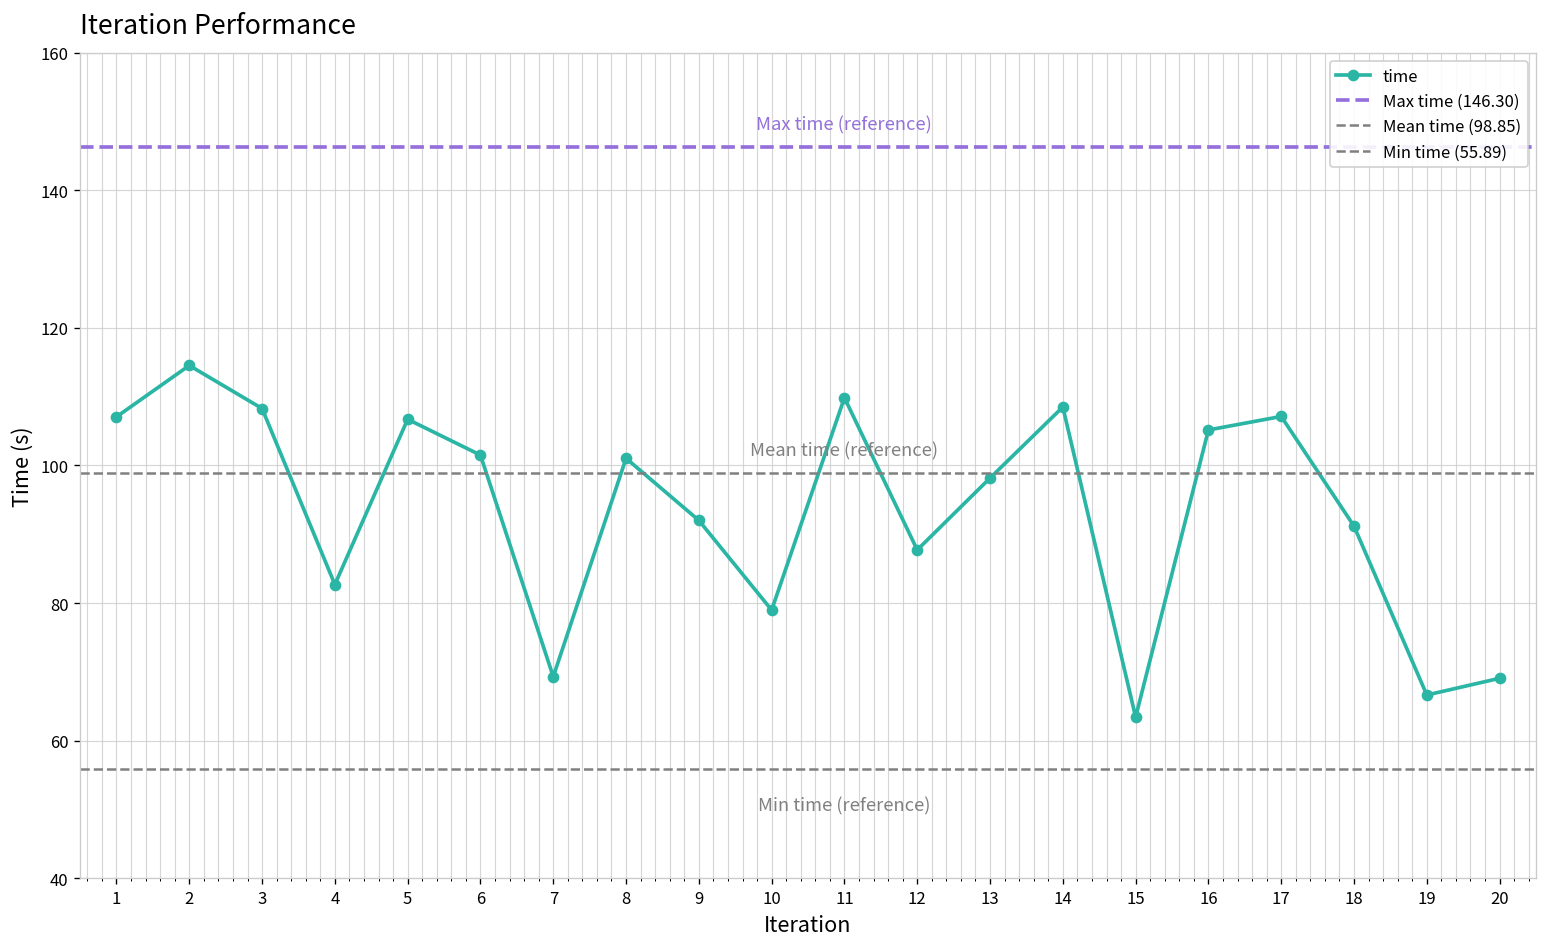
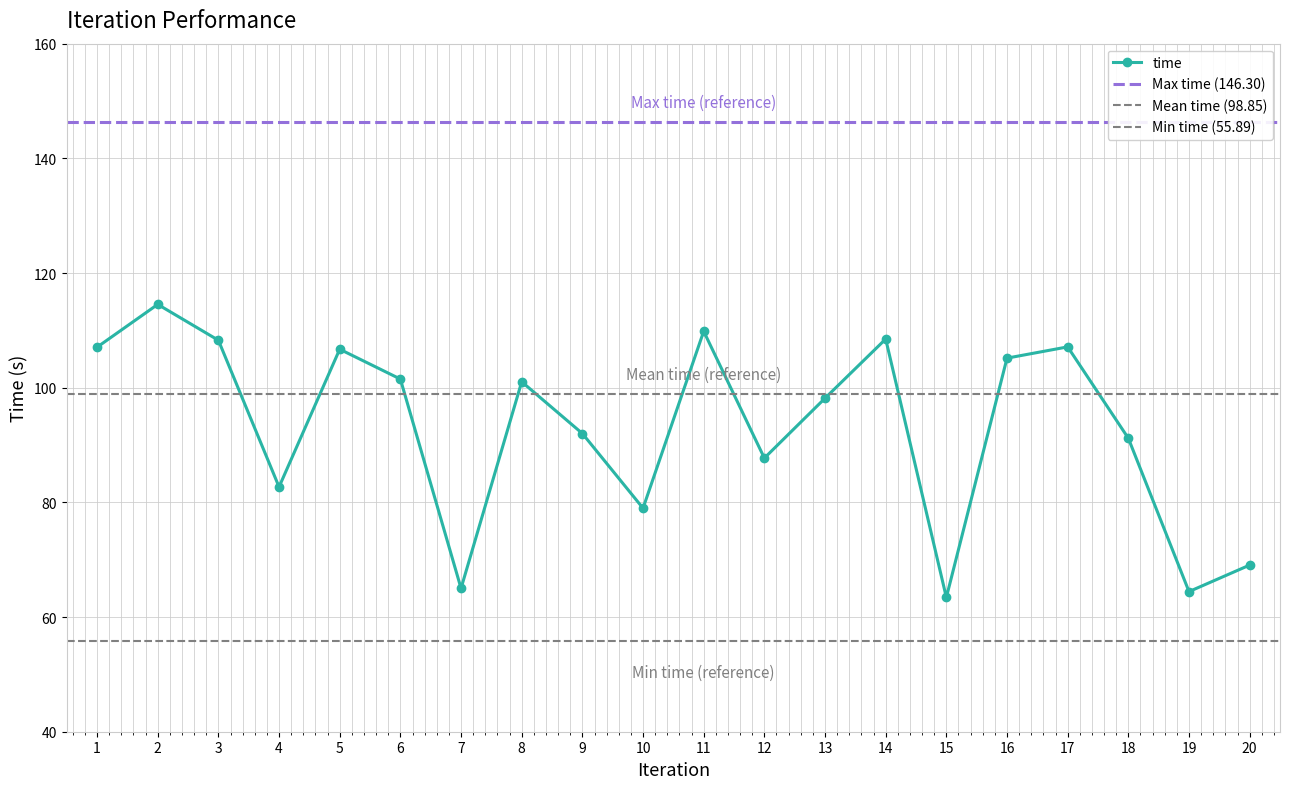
7: 69 -> 65
19: 67 -> 64
